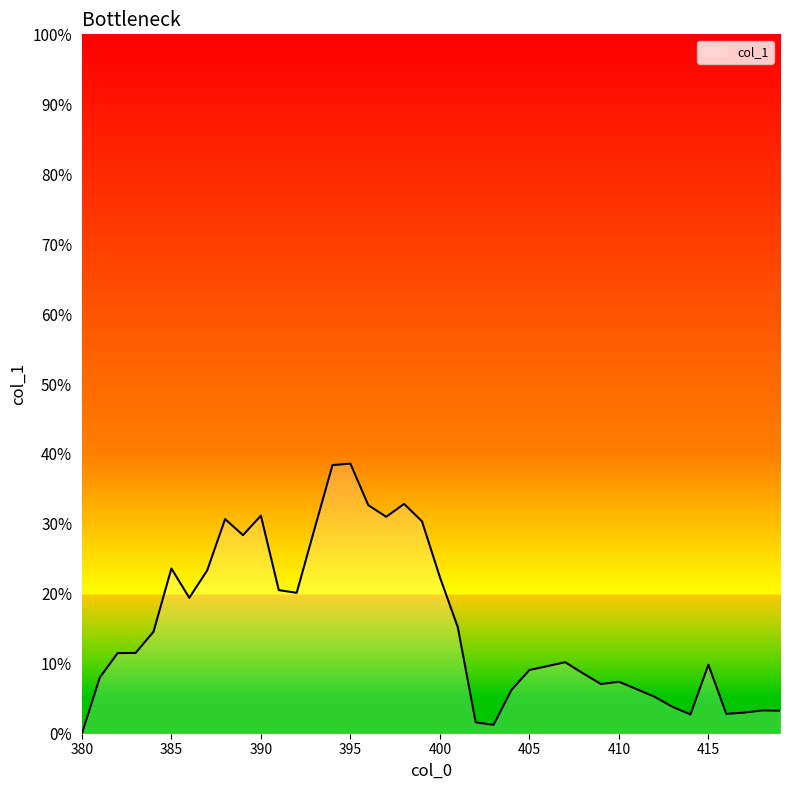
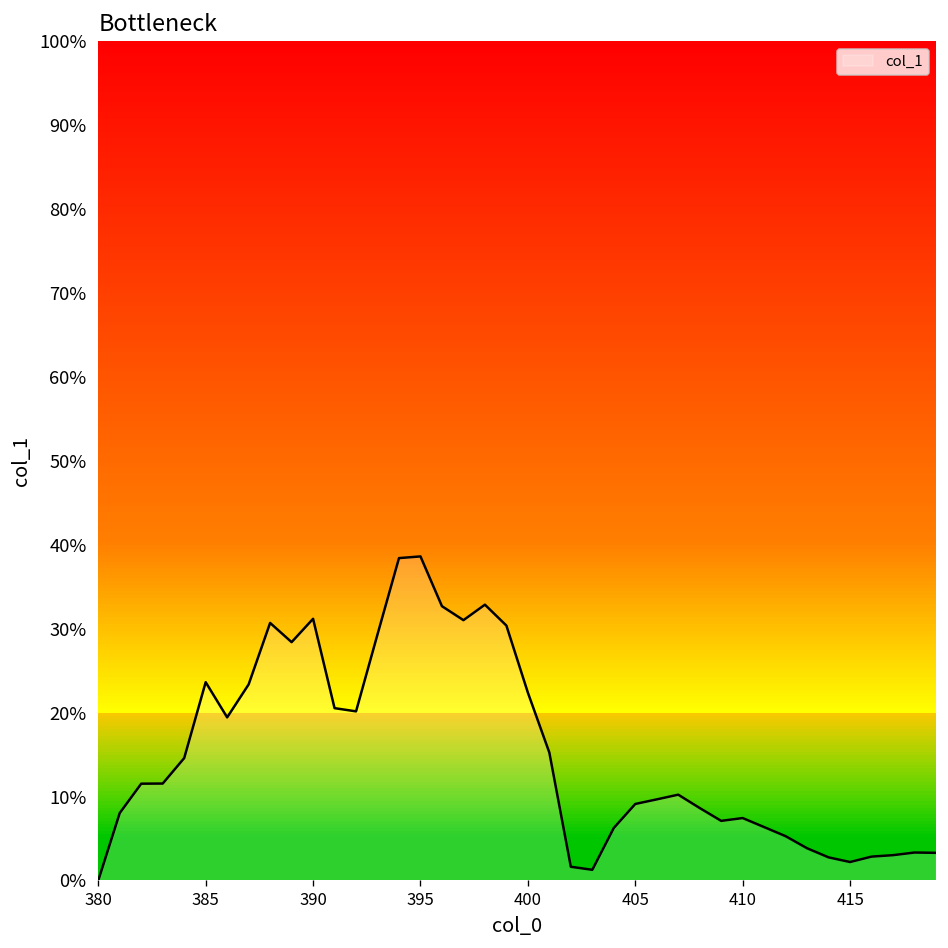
415: 10% -> 2%
